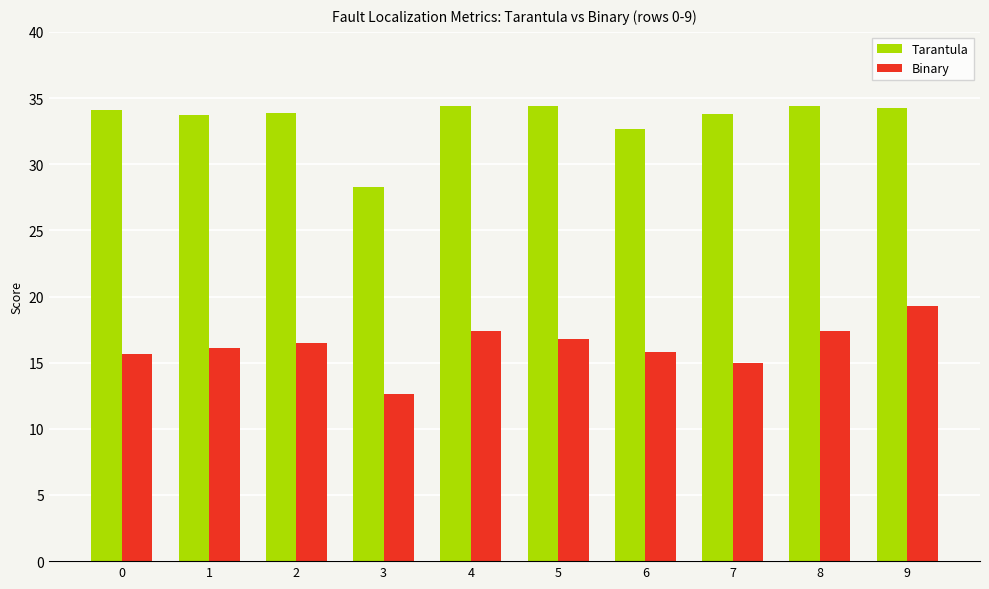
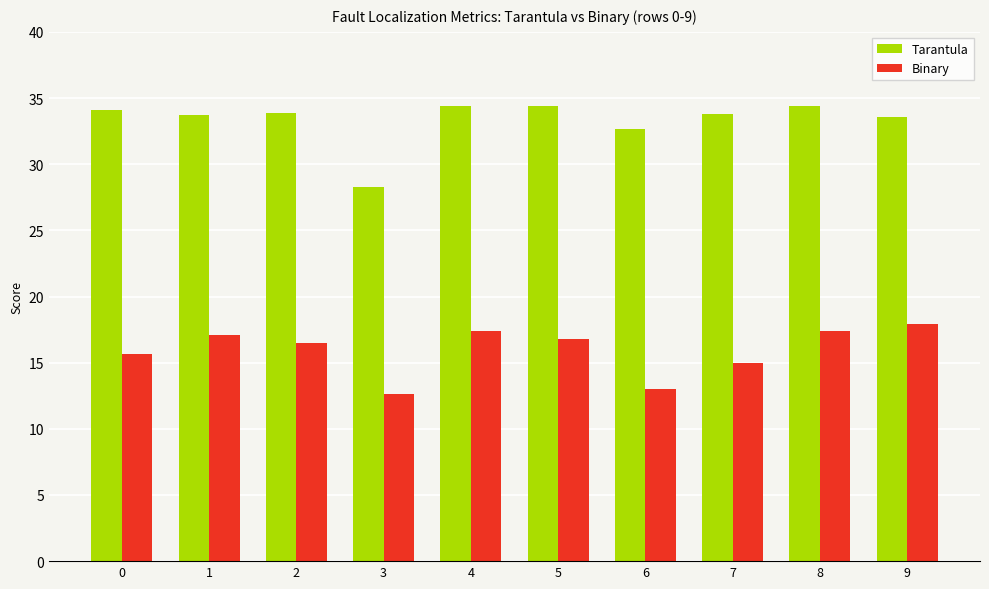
Binary, 1: 16.1 -> 17.1
Binary, 6: 15.8 -> 13.0
Tarantula, 9: 34.3 -> 33.6
Binary, 9: 19.3 -> 17.9
